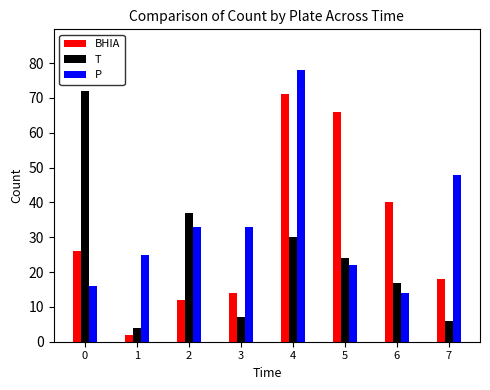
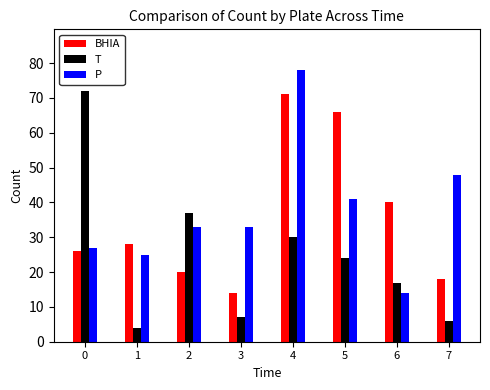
P, 0: 16 -> 27
BHIA, 1: 2 -> 28
BHIA, 2: 12 -> 20
P, 5: 22 -> 41
